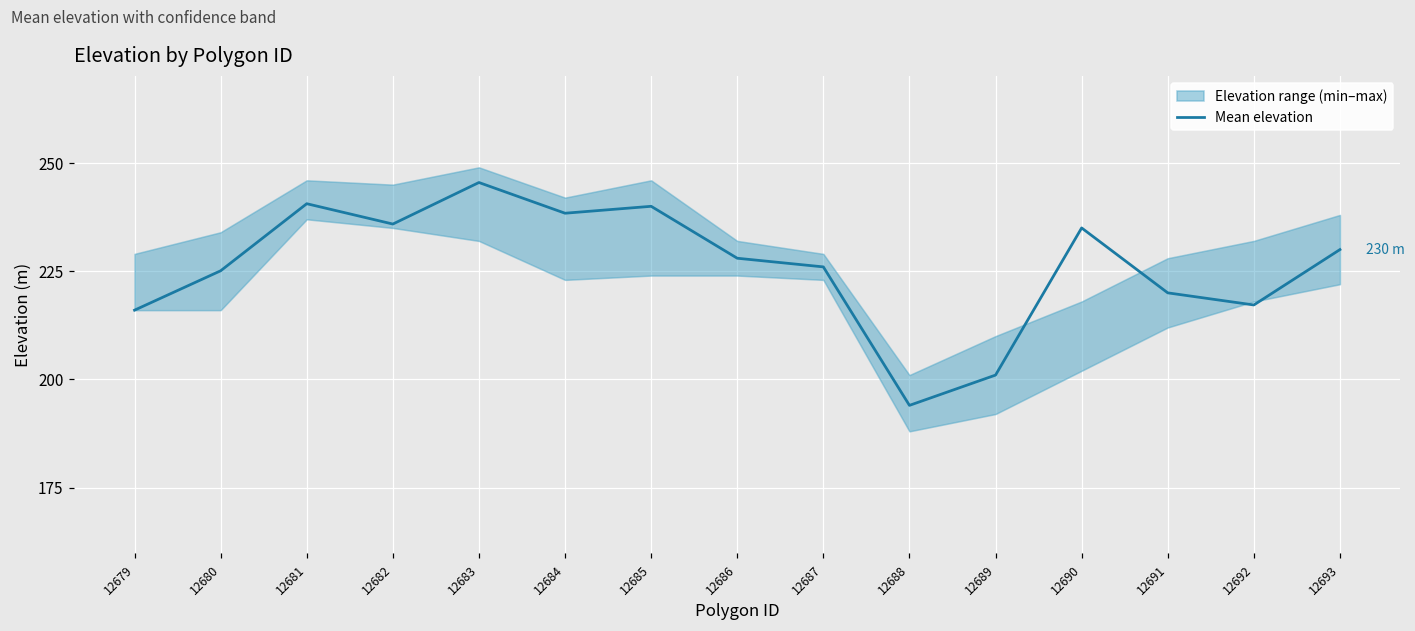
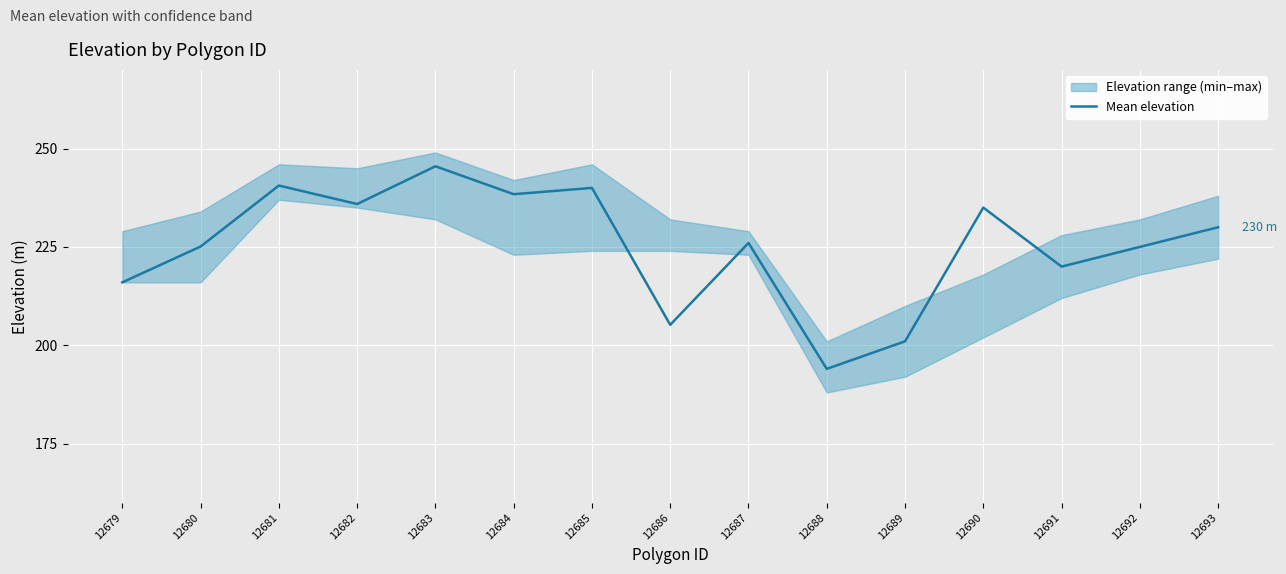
Mean elevation, 12686: 228 -> 205
Mean elevation, 12692: 217 -> 225
